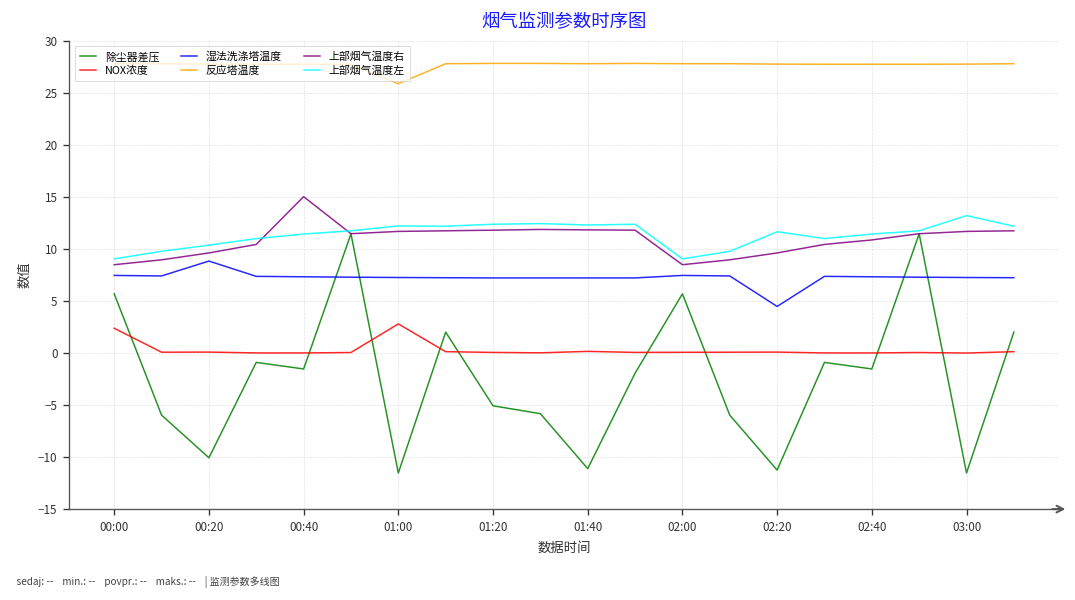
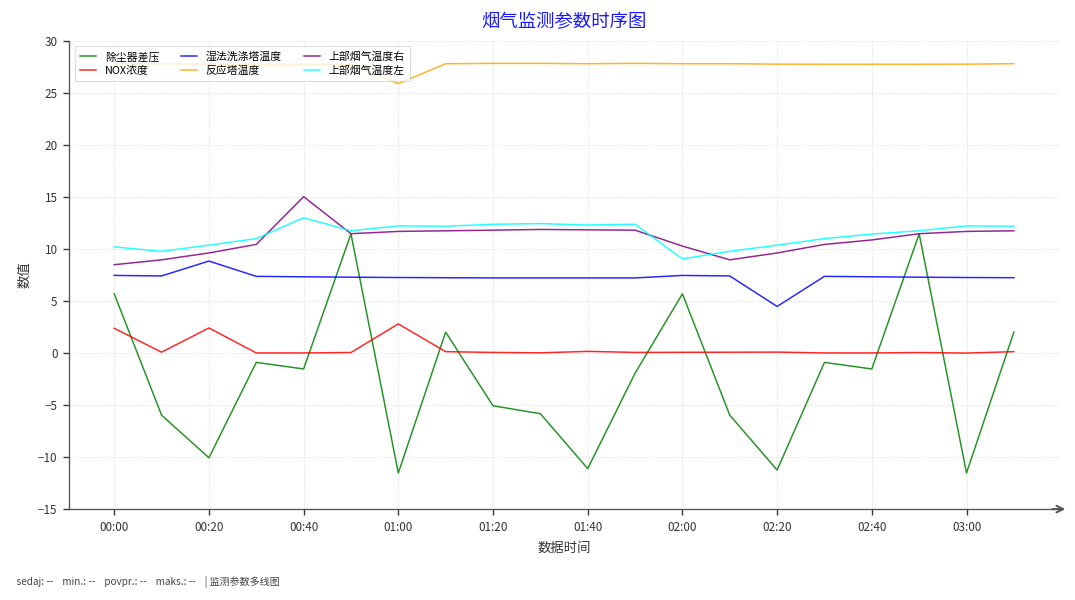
上部烟气温度左, 00:00: 9 -> 10
NOX浓度, 00:20: 0 -> 2
上部烟气温度左, 00:40: 11 -> 13
上部烟气温度右, 02:00: 8 -> 10
上部烟气温度左, 02:20: 12 -> 10
上部烟气温度左, 03:00: 13 -> 12
